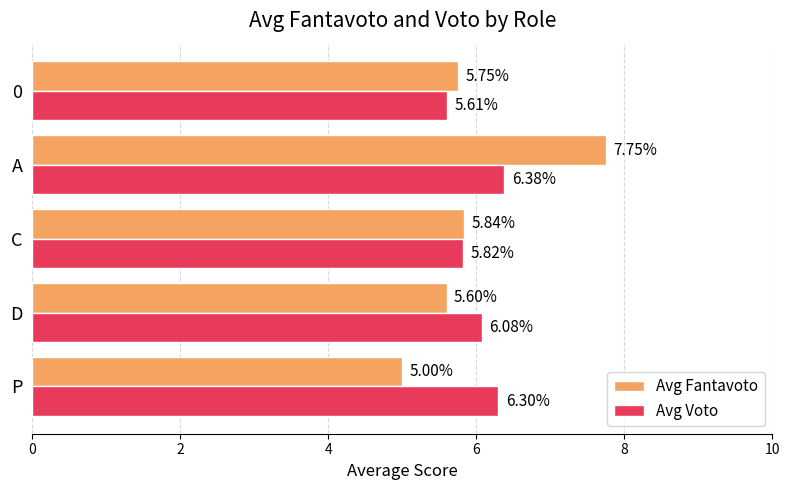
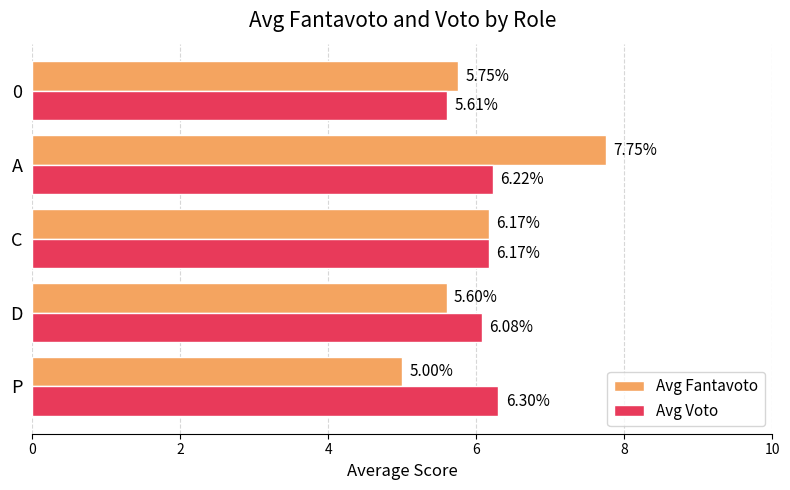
Avg Voto, A: 6.38% -> 6.22%
Avg Fantavoto, C: 5.84% -> 6.17%
Avg Voto, C: 5.82% -> 6.17%
